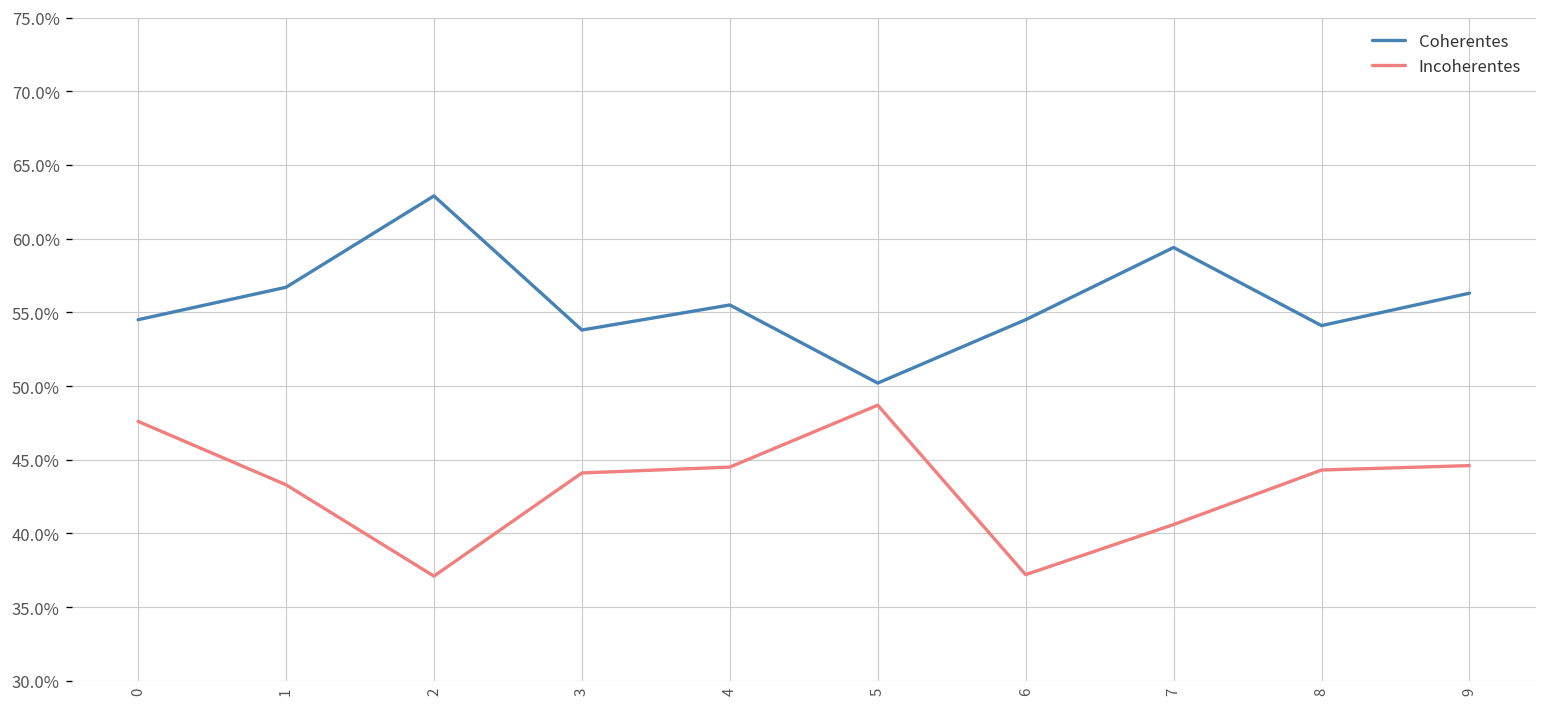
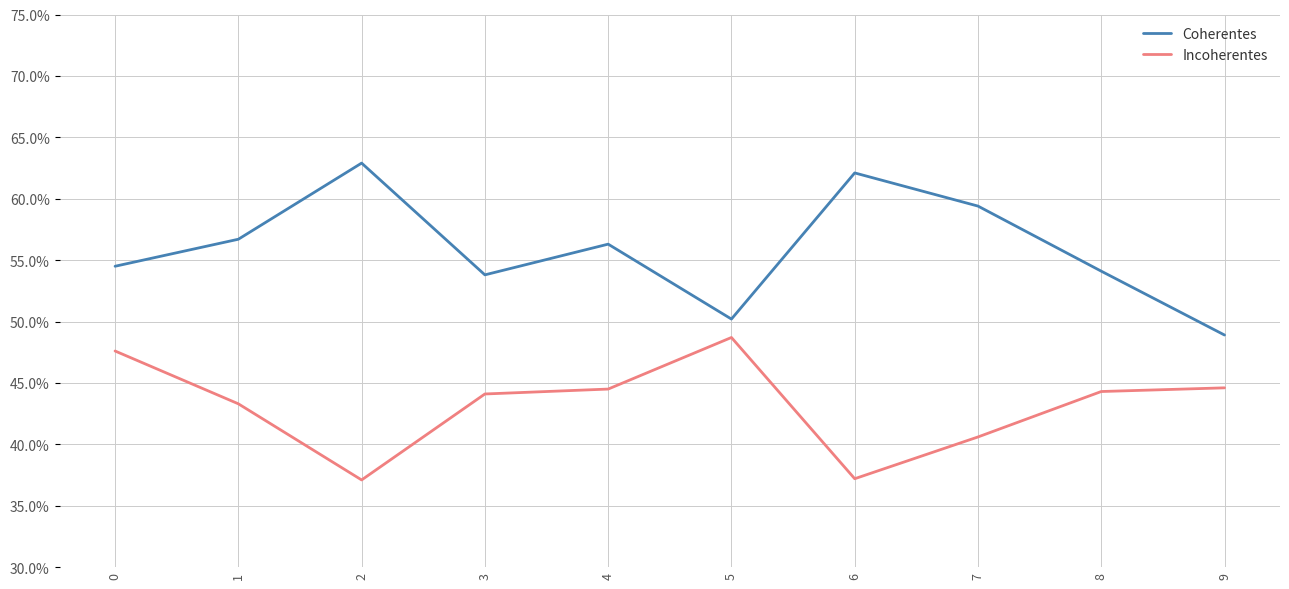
Coherentes, 4: 55.5% -> 56.3%
Coherentes, 6: 54.5% -> 62.1%
Coherentes, 9: 56.3% -> 48.9%
